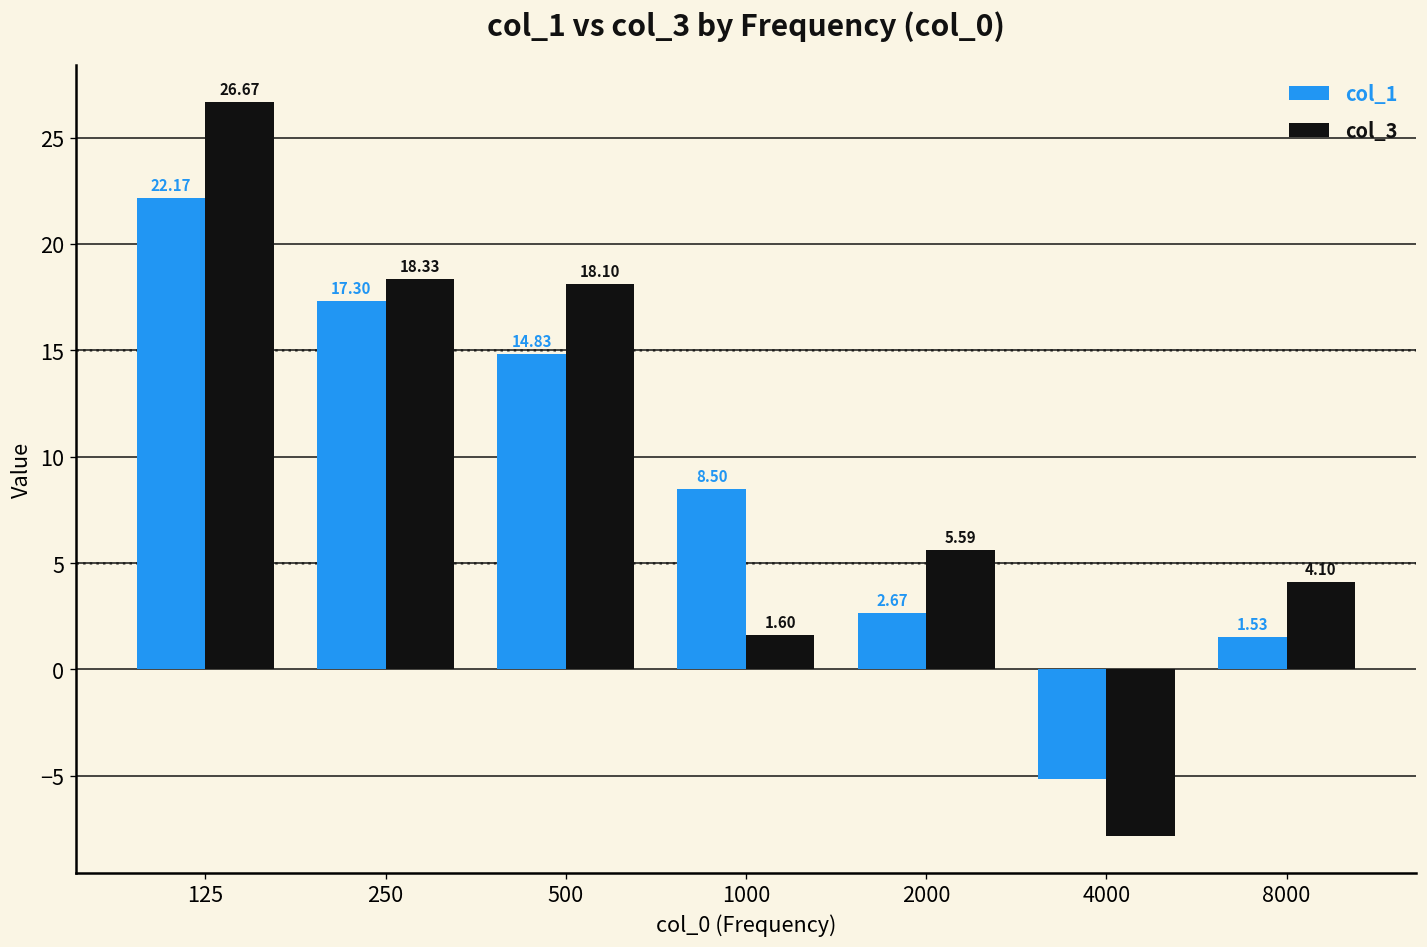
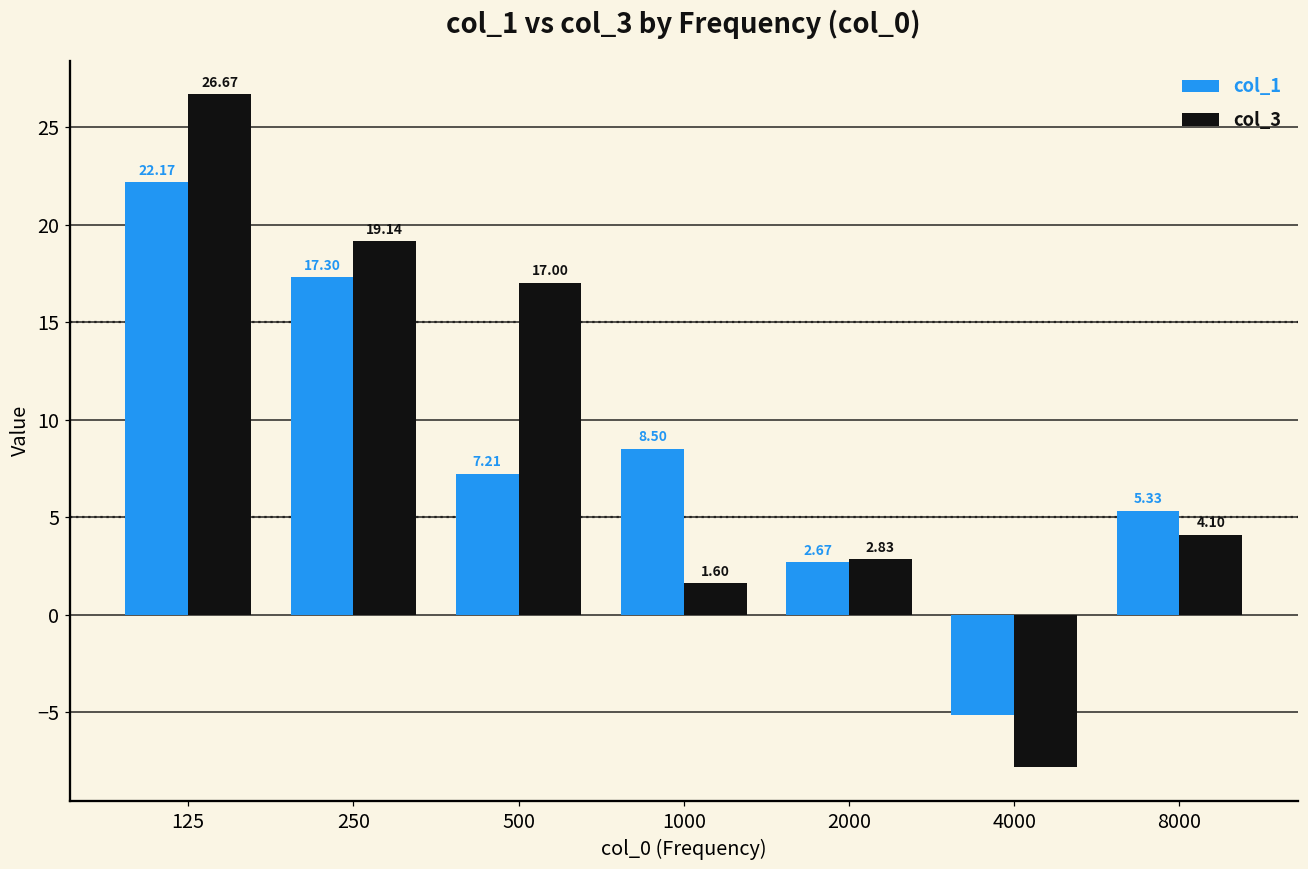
col_3, 250: 18.33 -> 19.14
col_1, 500: 14.83 -> 7.21
col_3, 500: 18.10 -> 17.00
col_3, 2000: 5.59 -> 2.83
col_1, 8000: 1.53 -> 5.33
